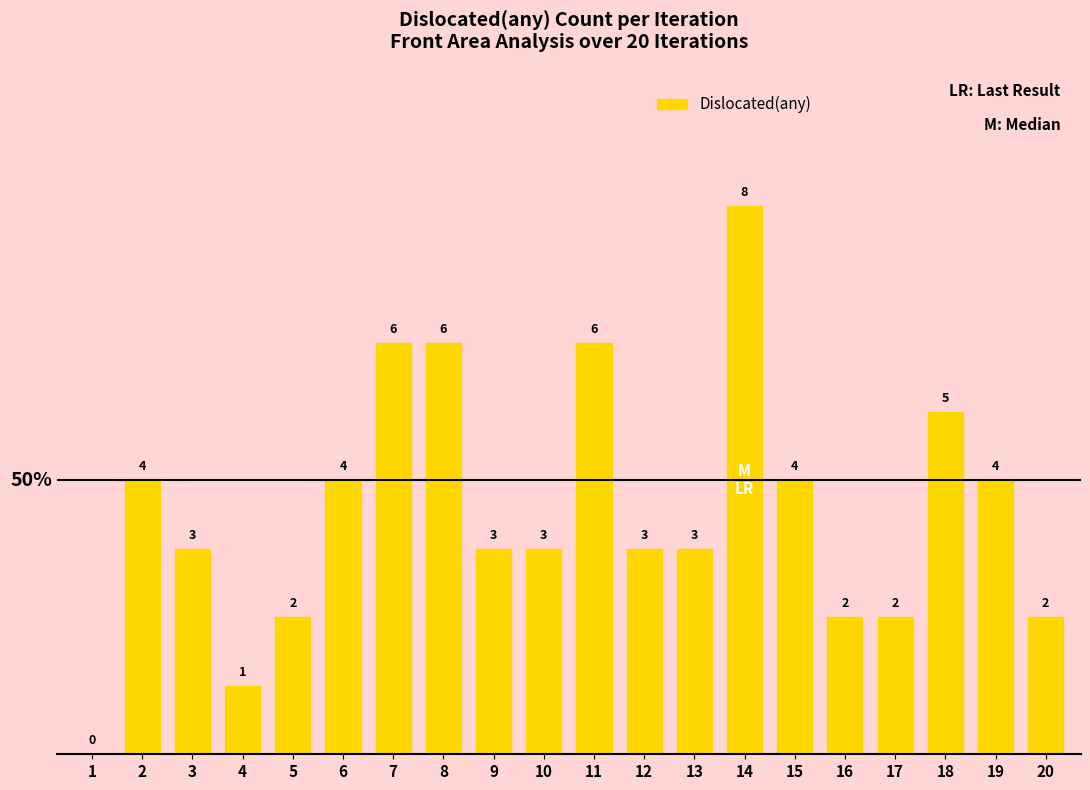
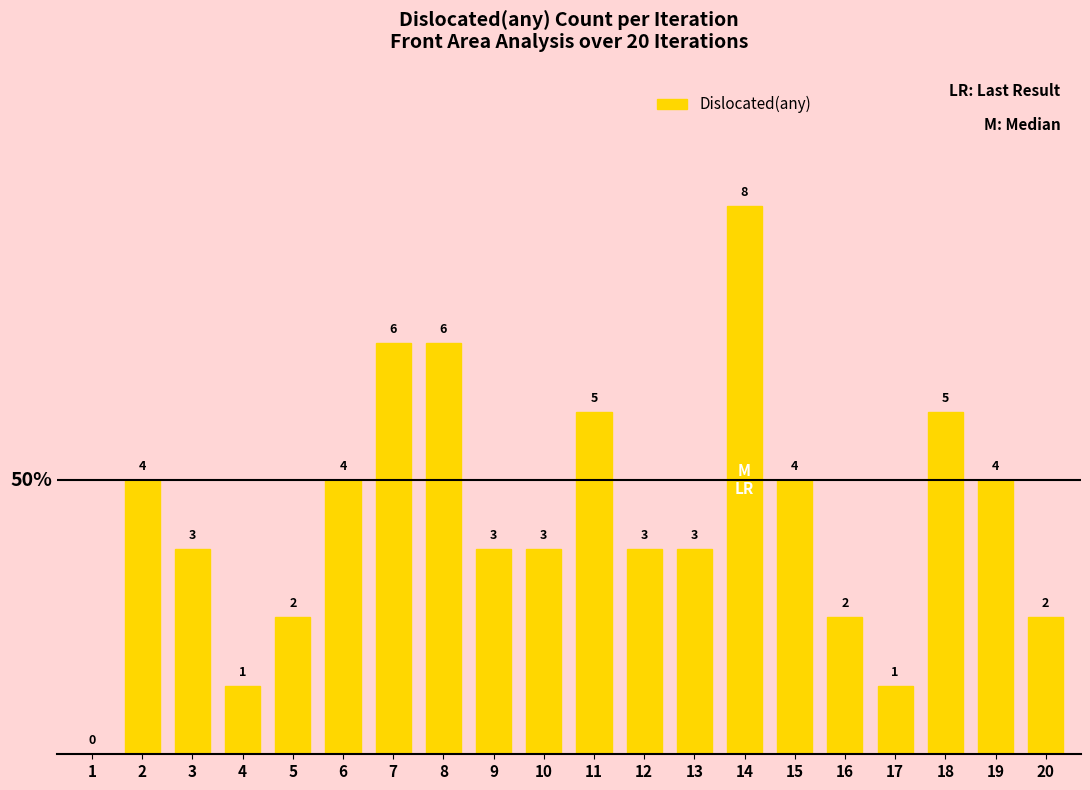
11: 6 -> 5
17: 2 -> 1
